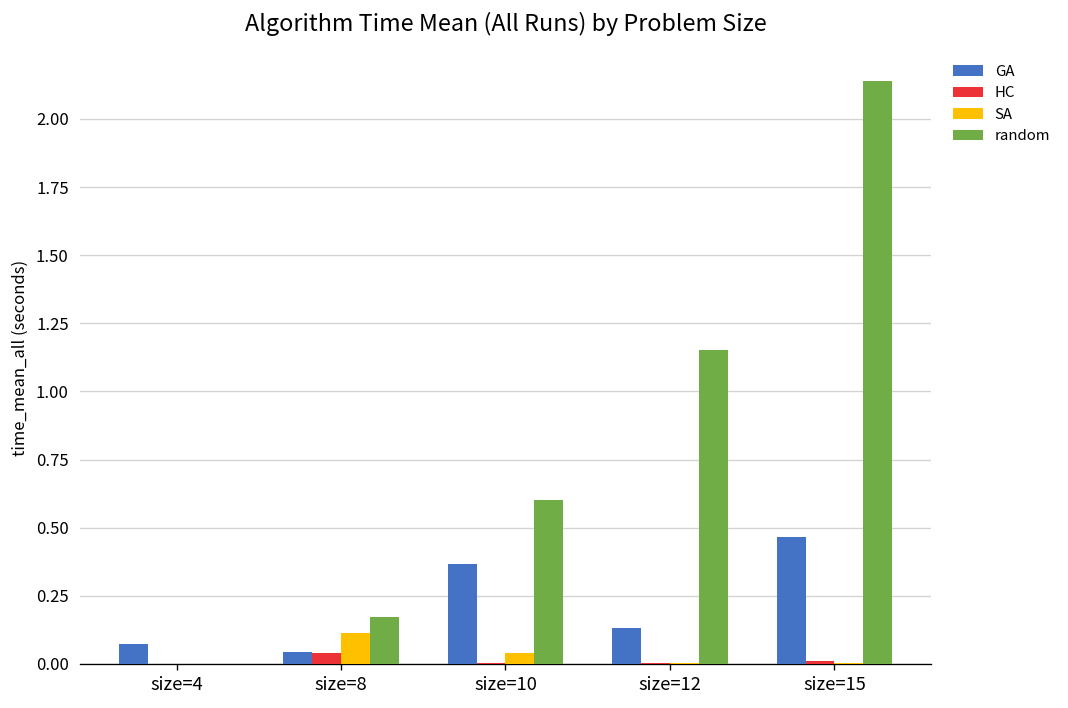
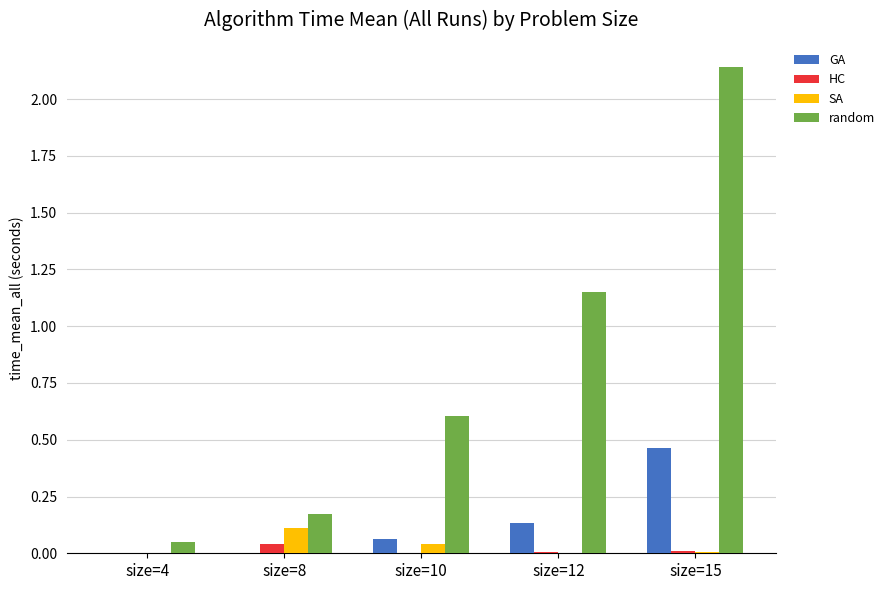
GA, size=4: 0.07 -> 0.00
random, size=4: 0.00 -> 0.05
GA, size=8: 0.05 -> 0.00
GA, size=10: 0.37 -> 0.06
